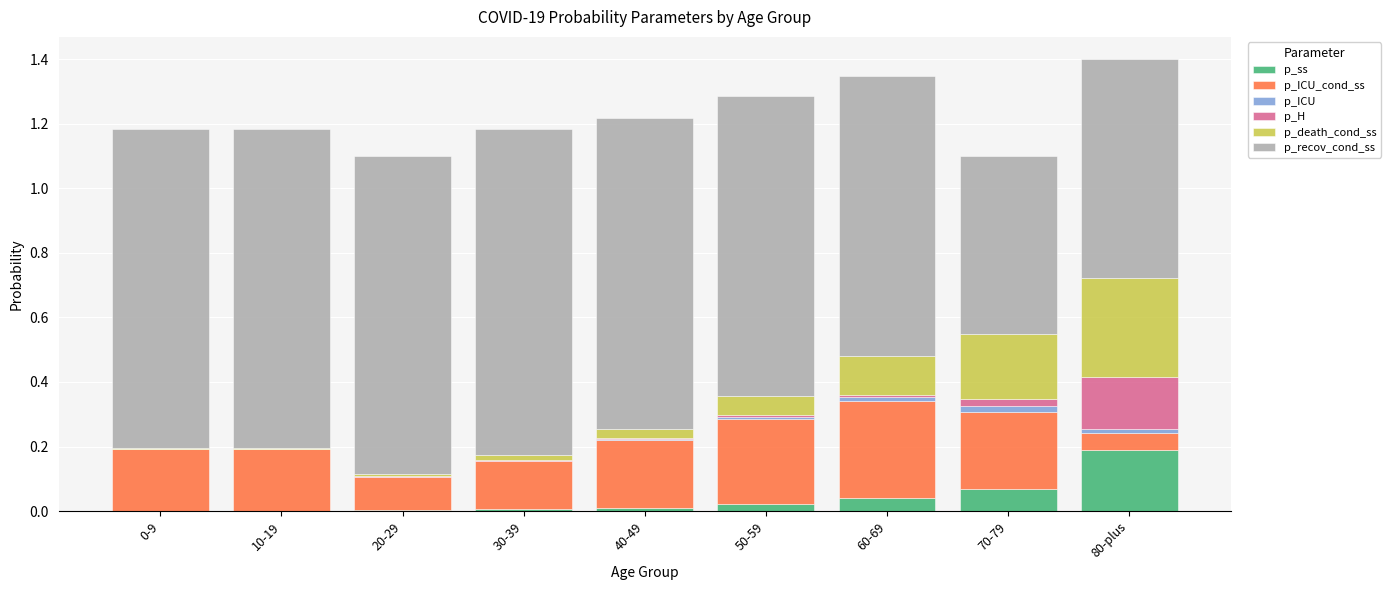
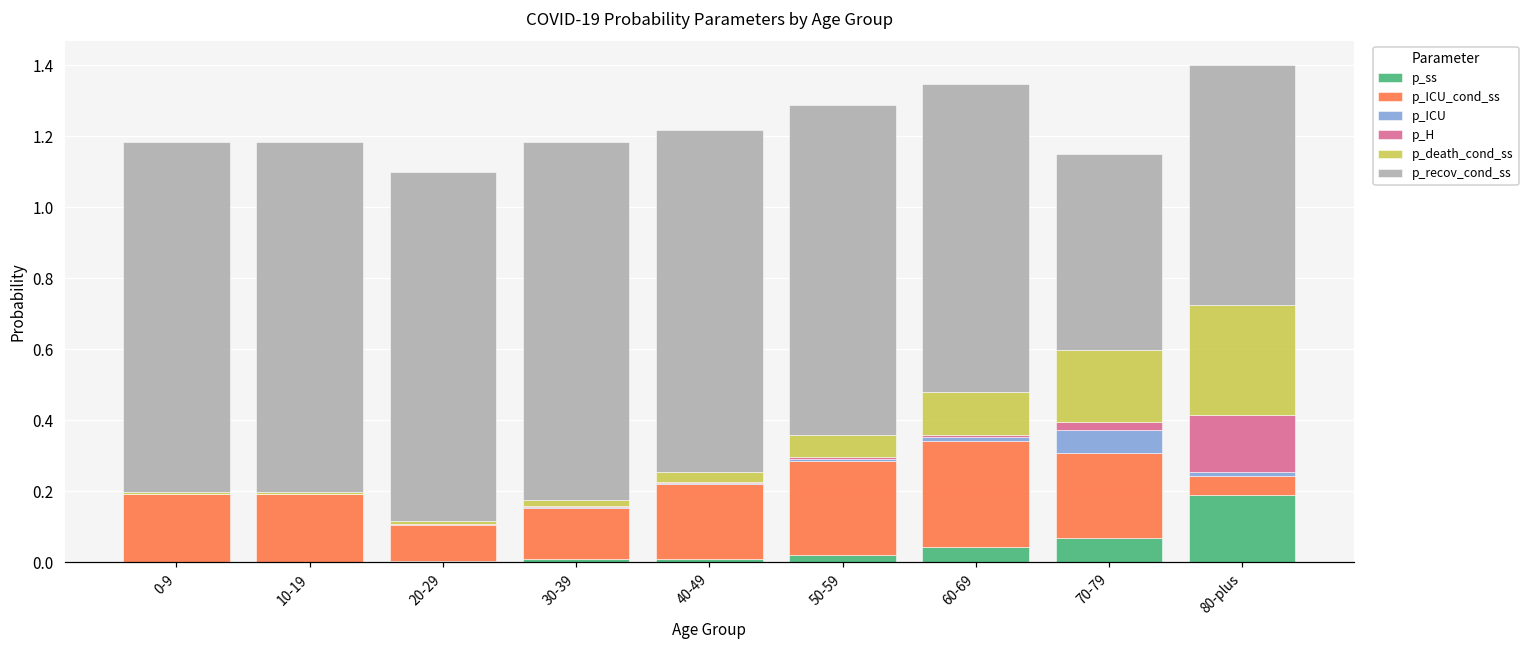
p_ICU, 70-79: 0.02 -> 0.06
